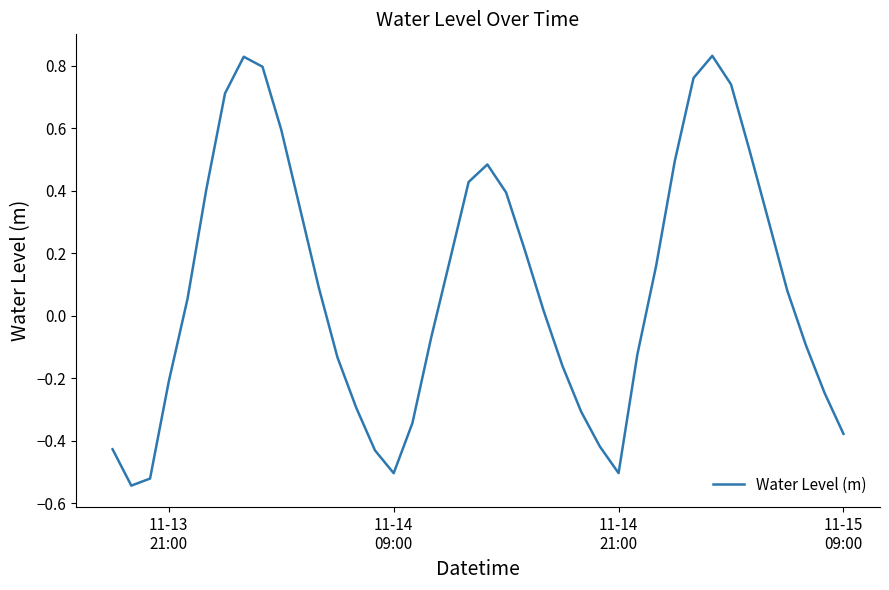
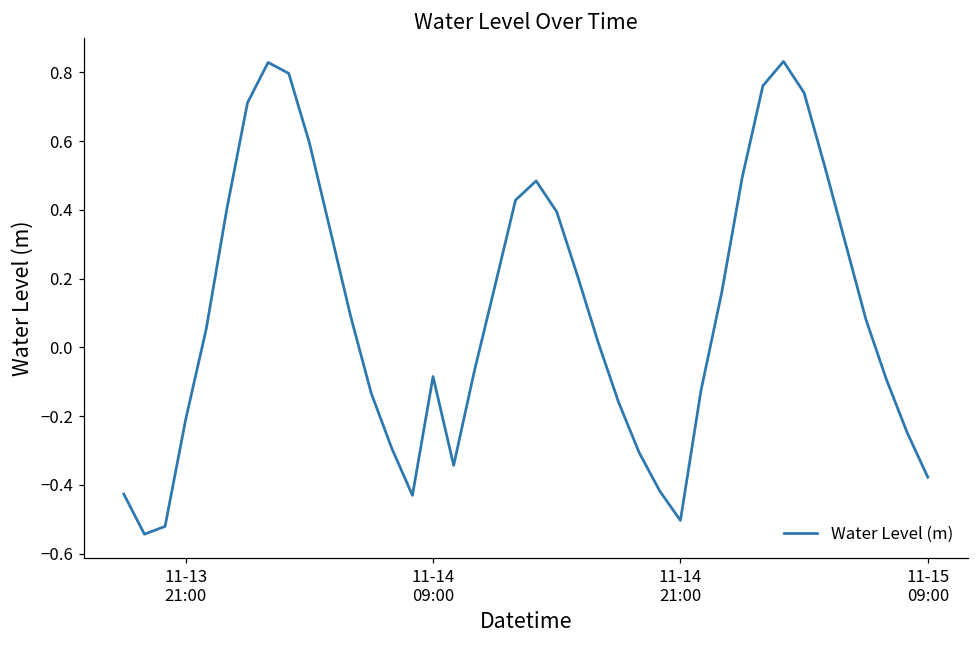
11-14 09:00: -0.50 -> -0.08
